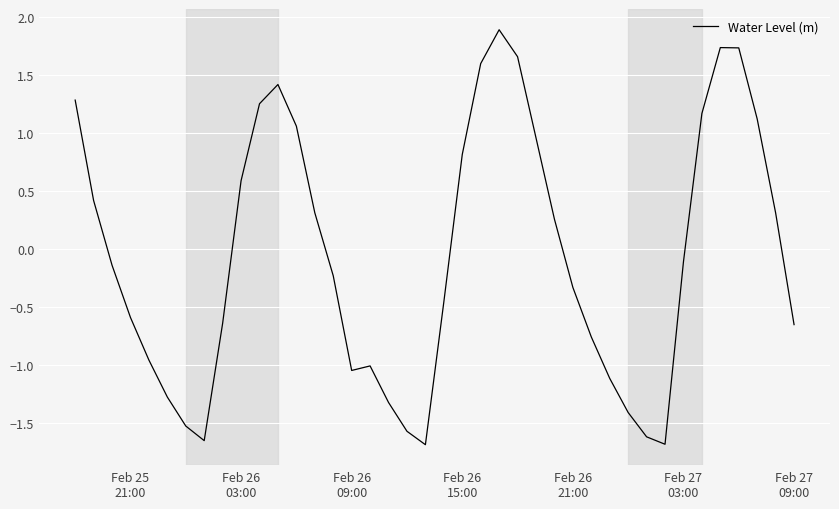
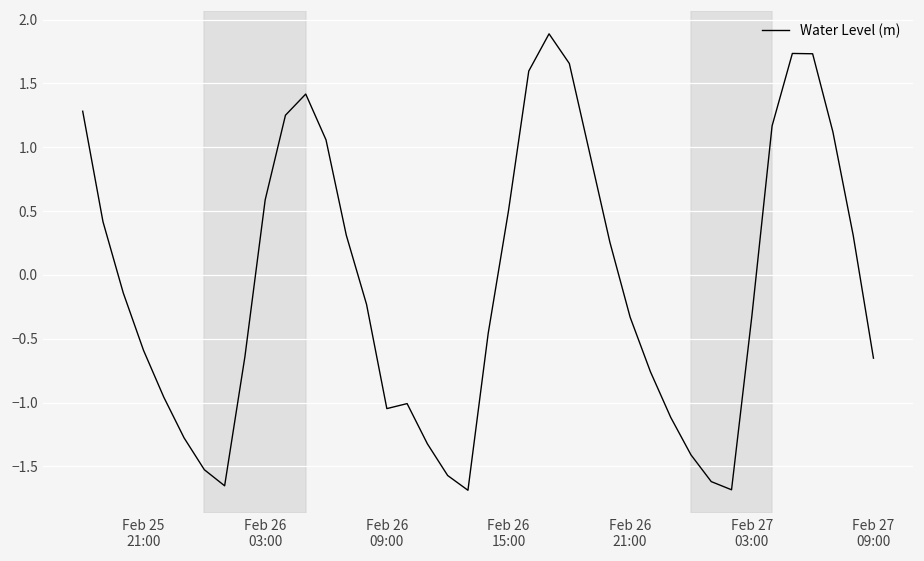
Feb 26 15:00: 0.81 -> 0.50
Feb 27 03:00: -0.11 -> -0.33
